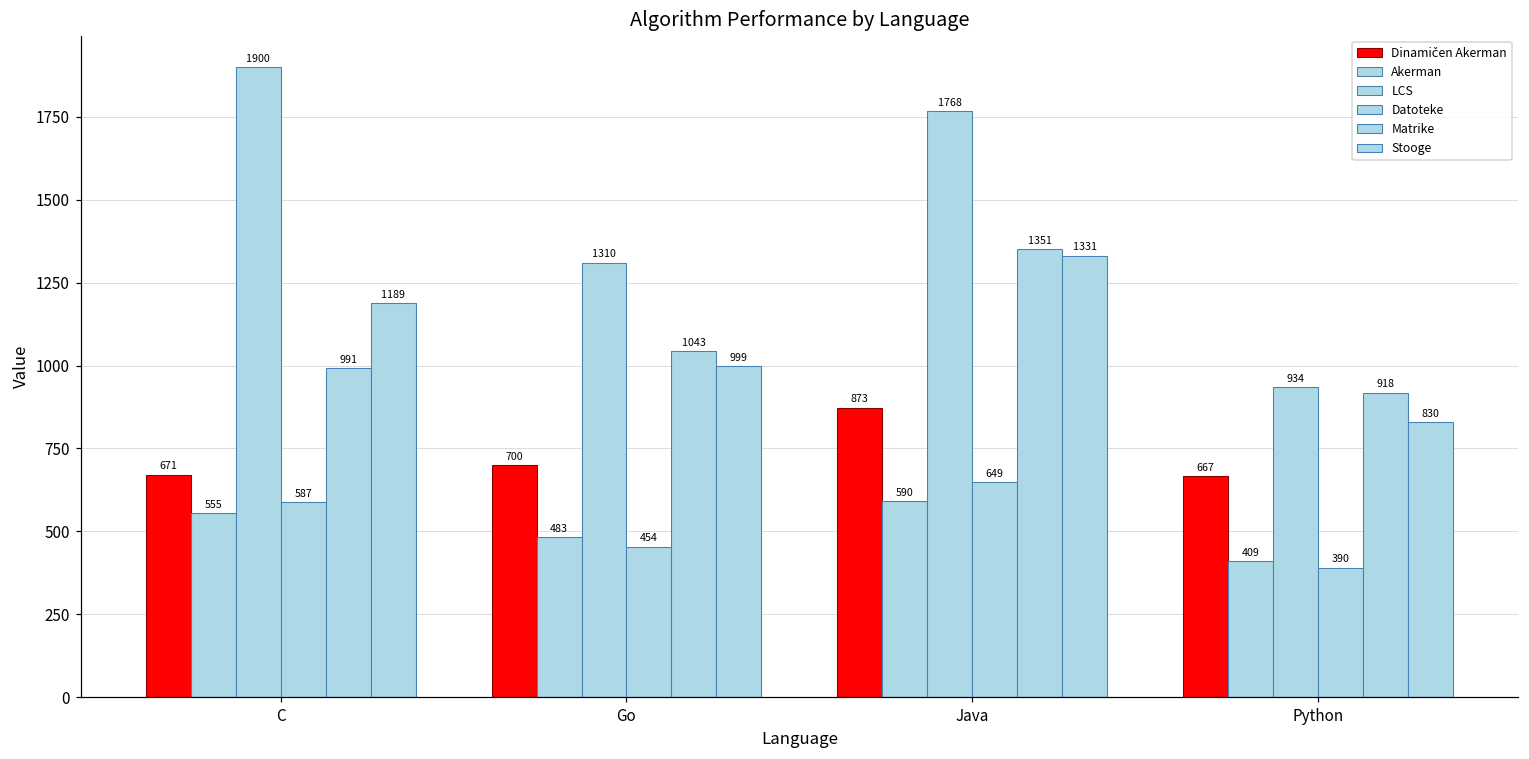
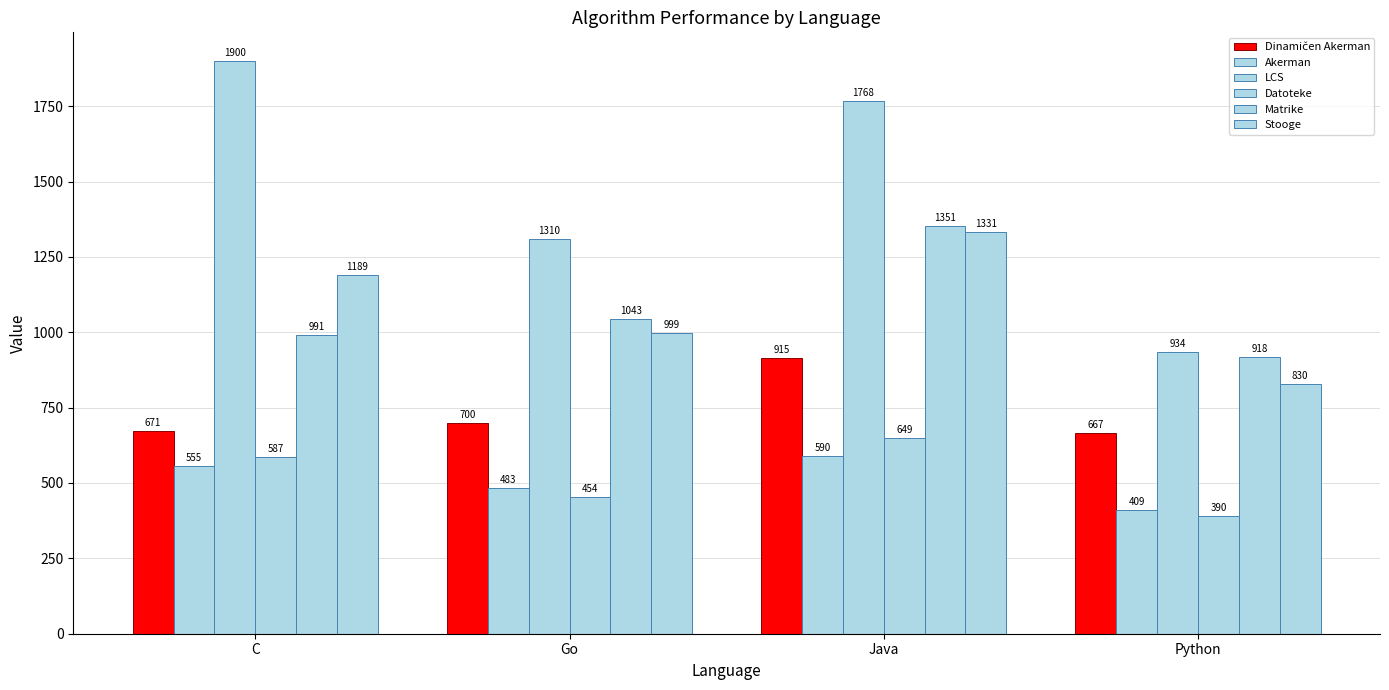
Dinamičen Akerman, Java: 873 -> 915
